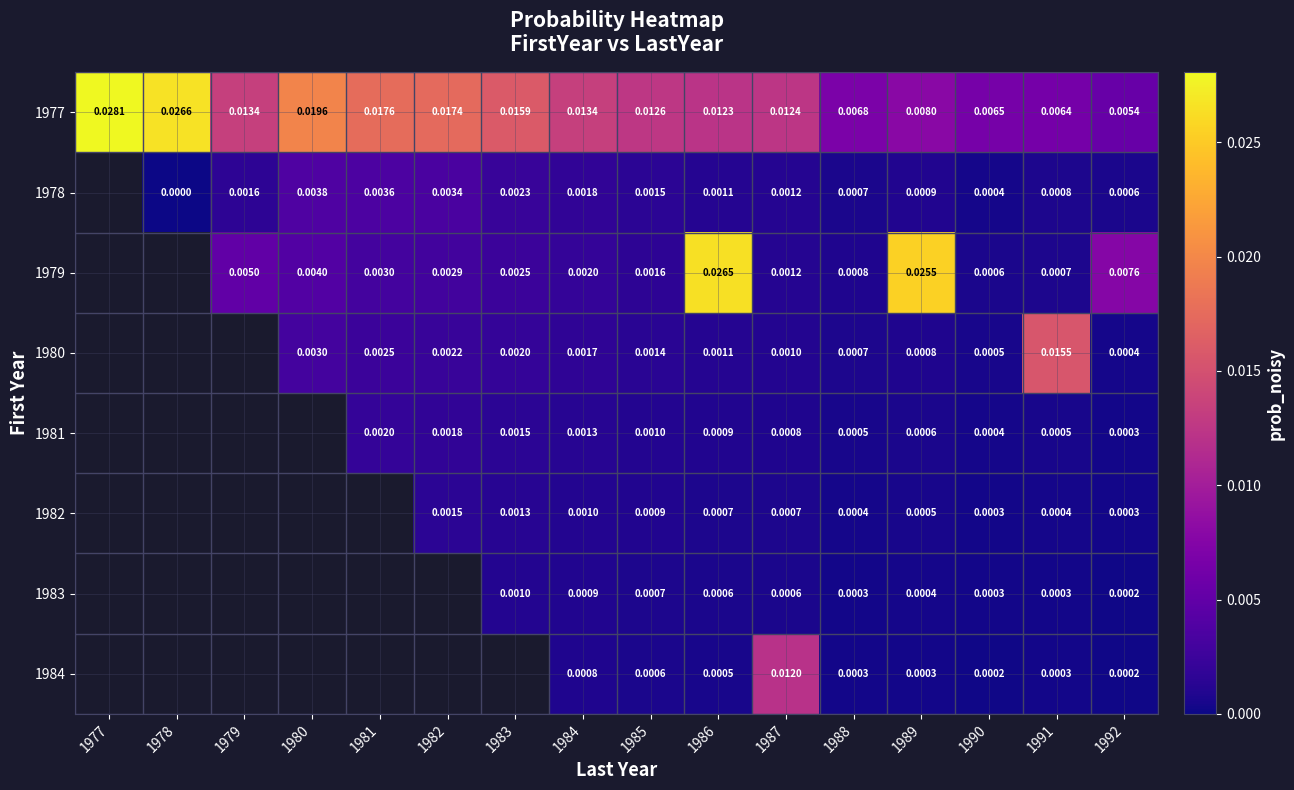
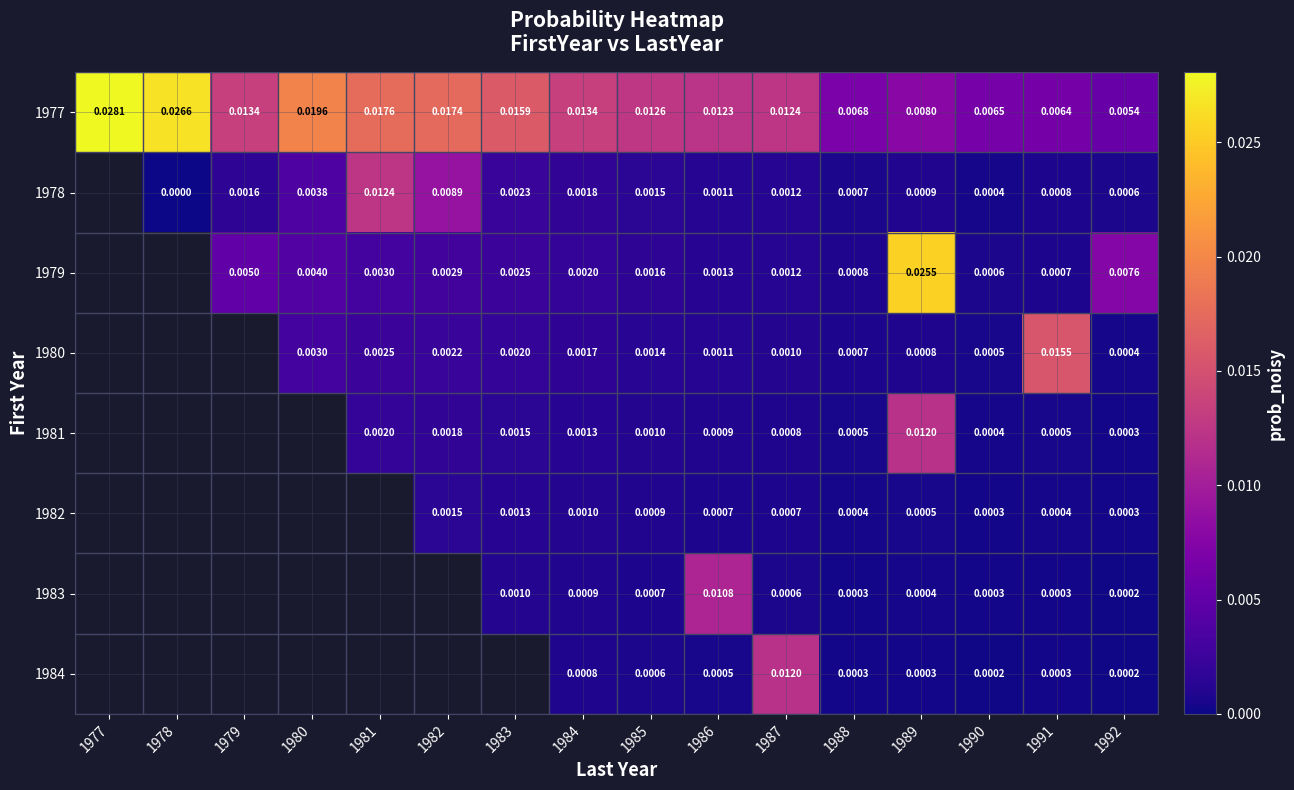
1978, 1981: 0.0036 -> 0.0124
1978, 1982: 0.0034 -> 0.0089
1979, 1986: 0.0265 -> 0.0013
1981, 1989: 0.0006 -> 0.0120
1983, 1986: 0.0006 -> 0.0108
